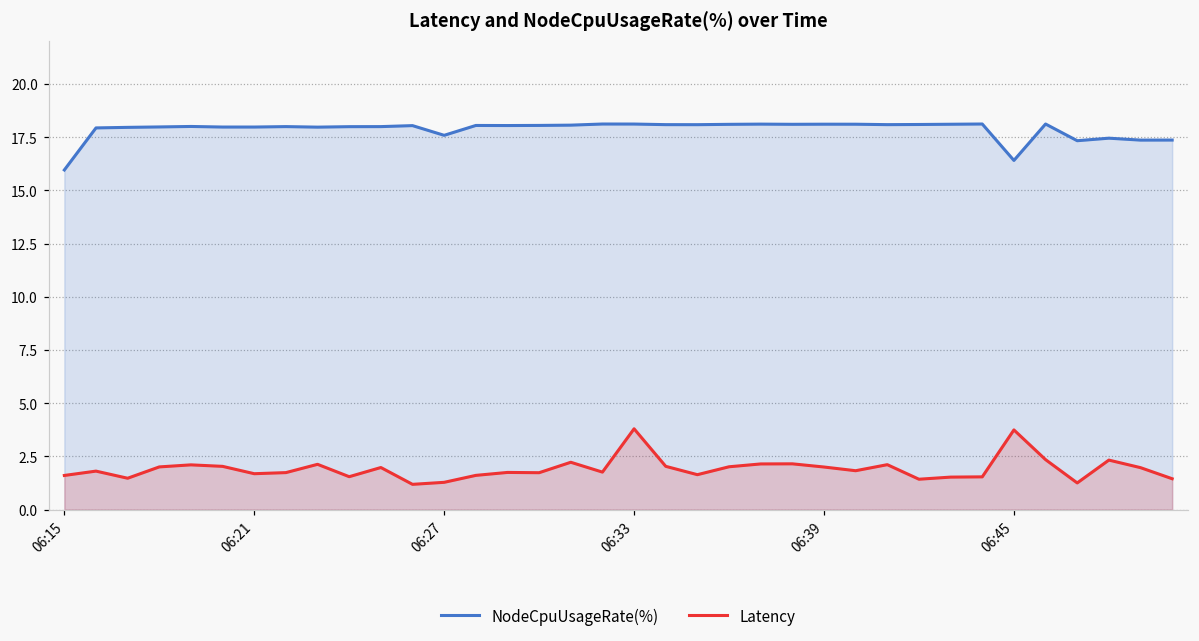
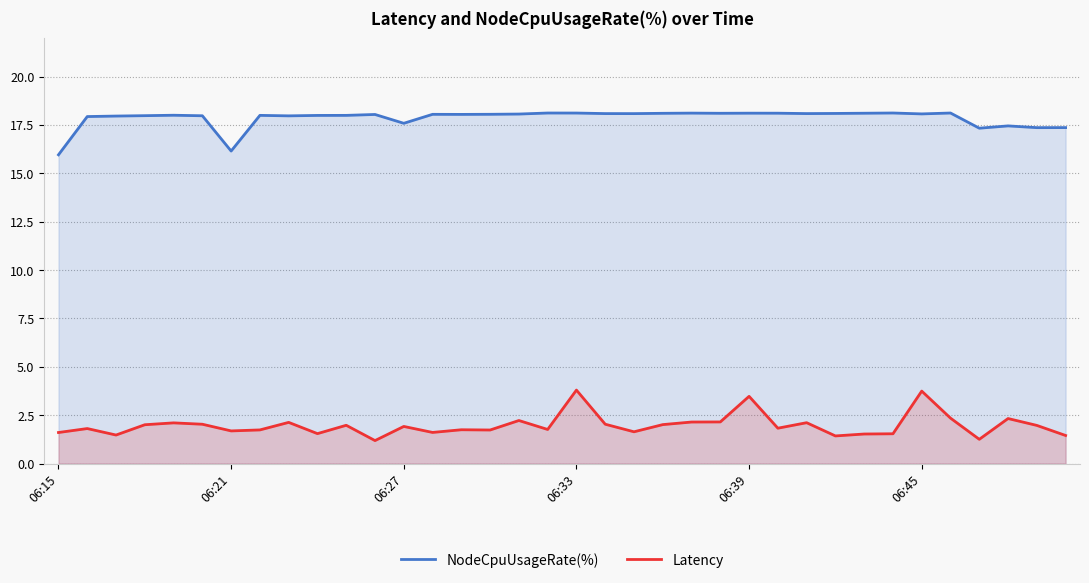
NodeCpuUsageRate(%), 06:21: 18.0 -> 16.2
Latency, 06:27: 1.3 -> 1.9
Latency, 06:39: 2.0 -> 3.5
NodeCpuUsageRate(%), 06:45: 16.4 -> 18.1
